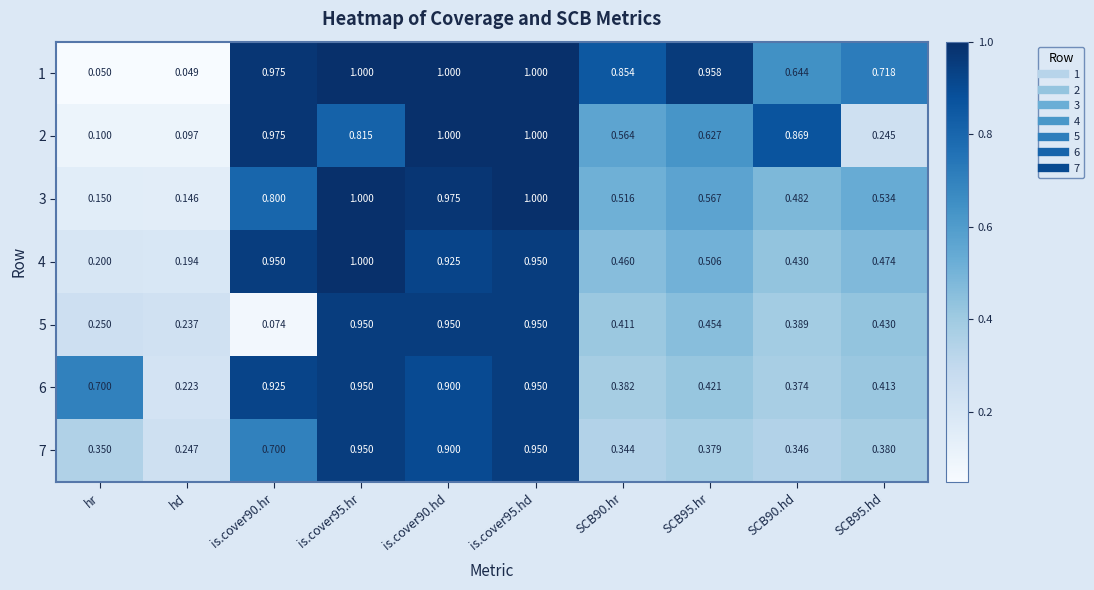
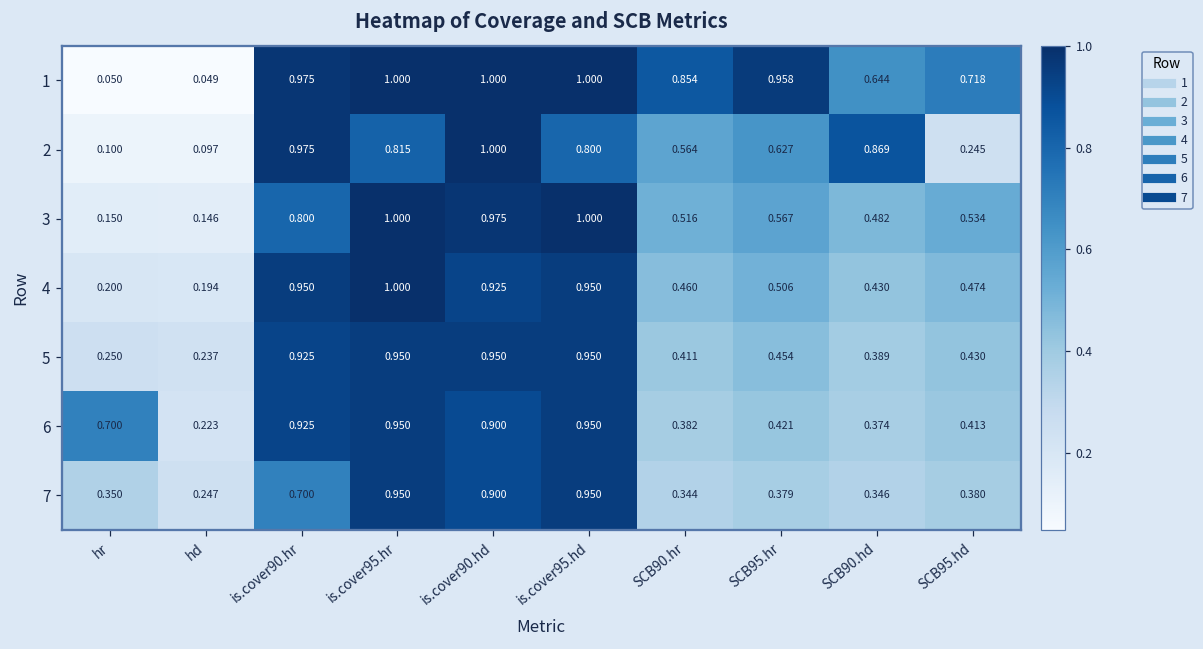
2, is.cover95.hd: 1.000 -> 0.800
5, is.cover90.hr: 0.074 -> 0.925
